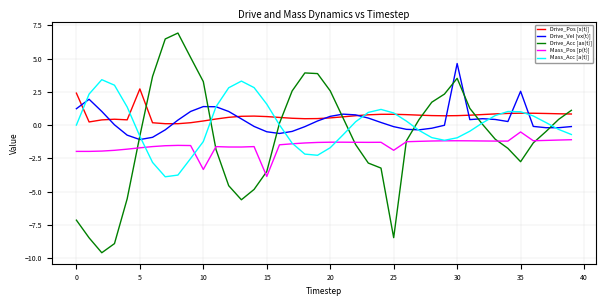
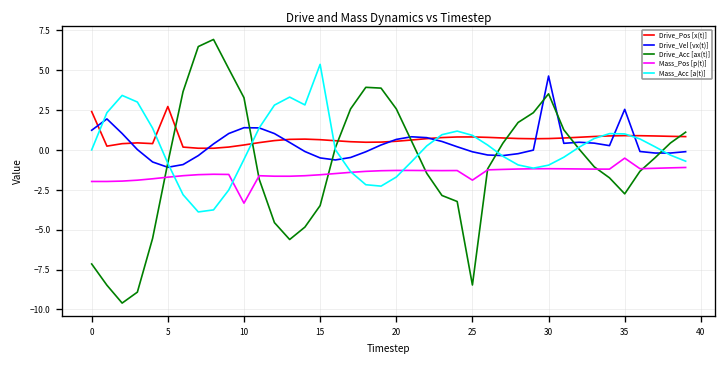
Mass_Acc [a(t)], 10: -1.2 -> -0.6
Mass_Pos [p(t)], 15: -3.9 -> -1.6
Mass_Acc [a(t)], 15: 1.6 -> 5.4
